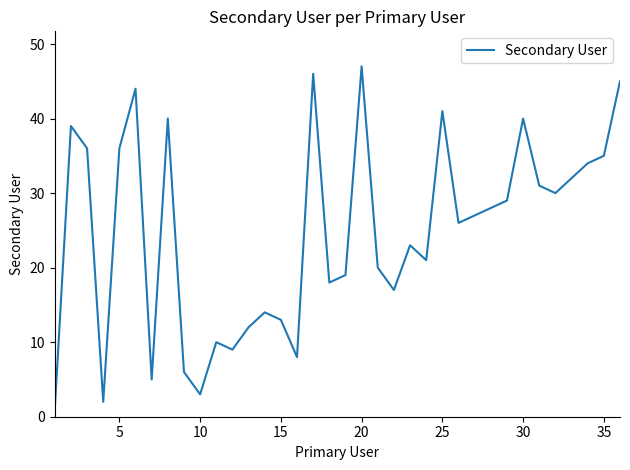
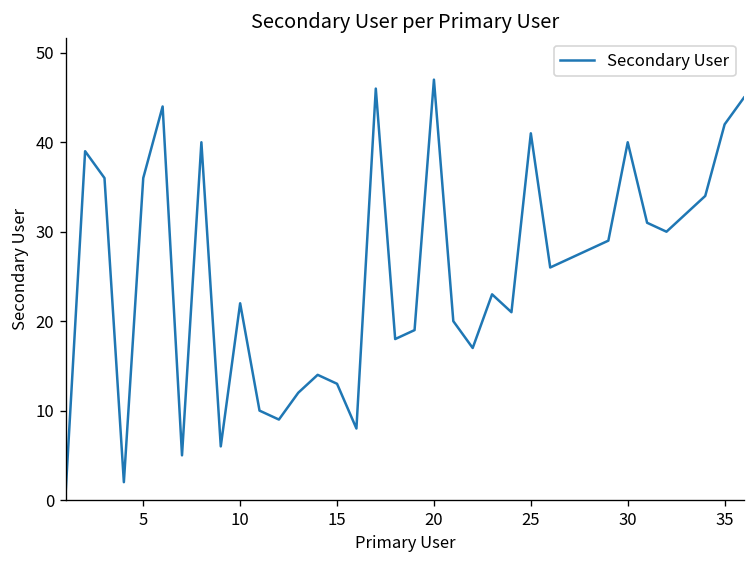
10: 3 -> 22
35: 35 -> 42
